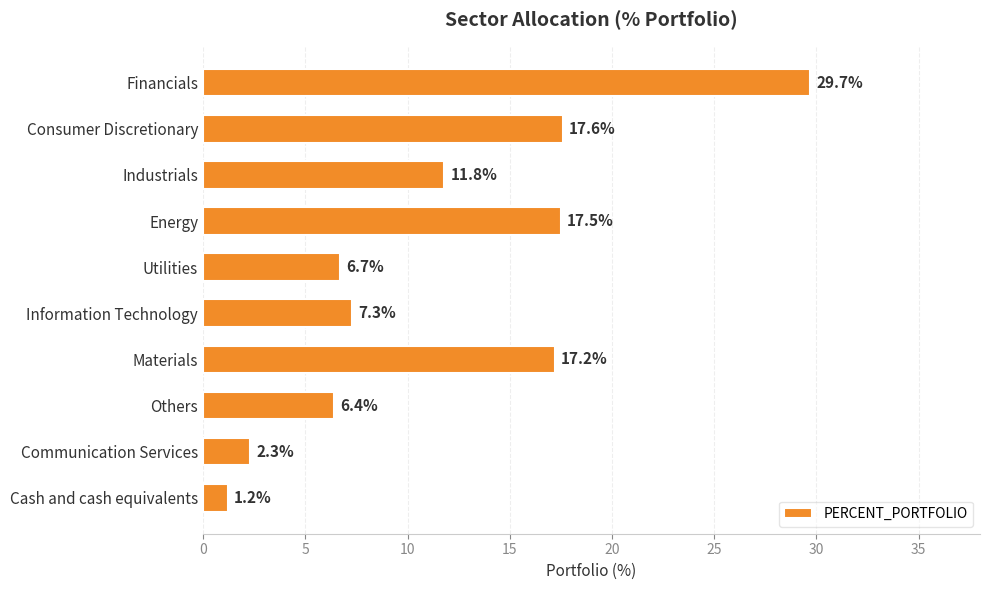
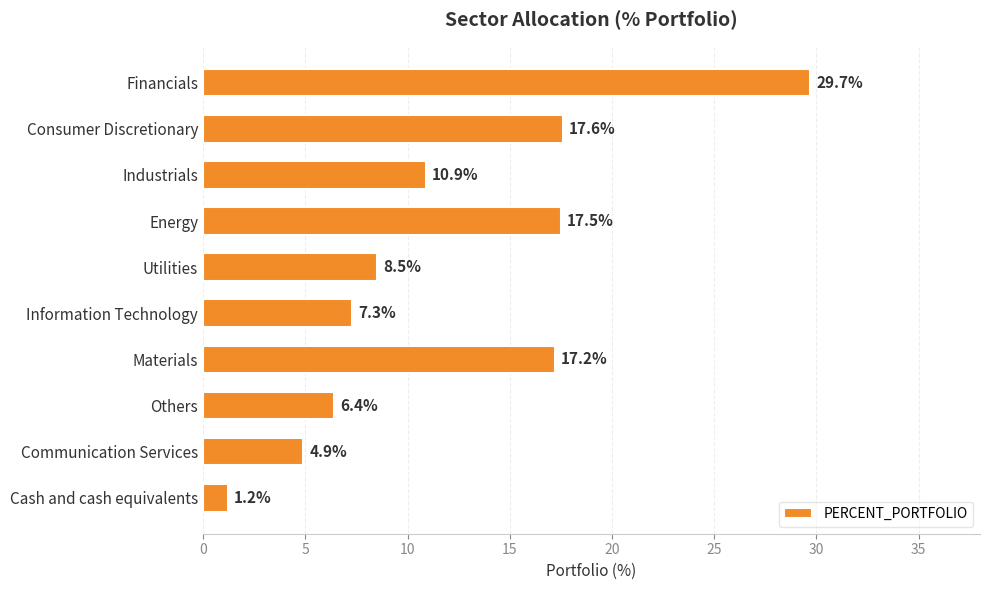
Industrials: 11.8% -> 10.9%
Utilities: 6.7% -> 8.5%
Communication Services: 2.3% -> 4.9%
